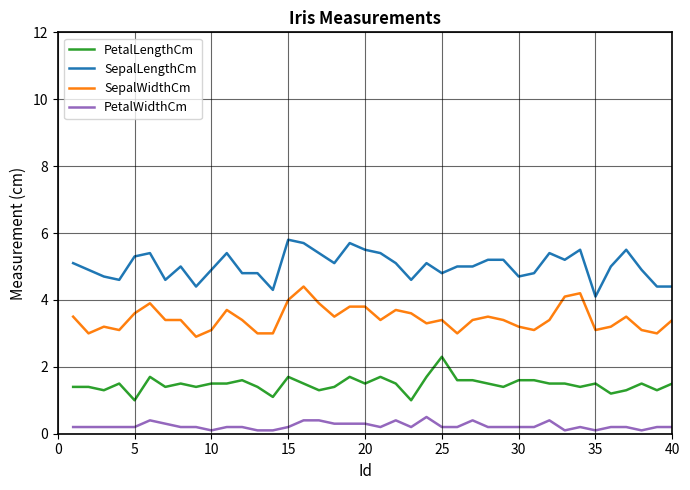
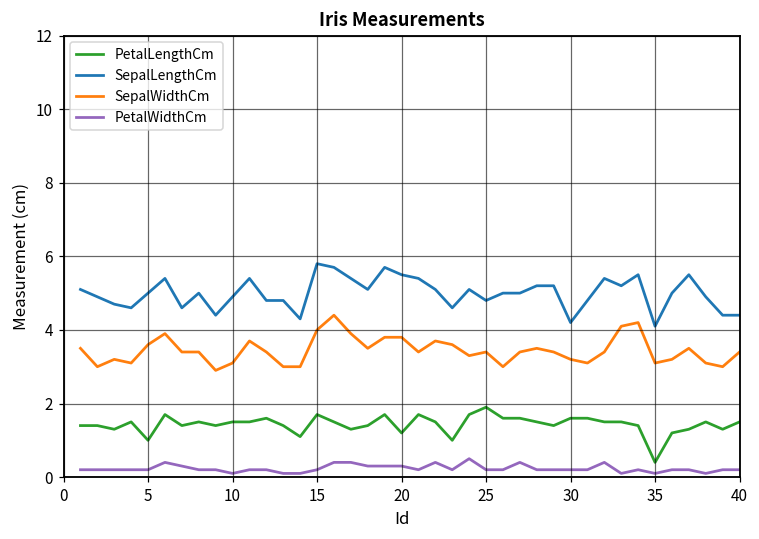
SepalLengthCm, 5: 5.3 -> 5.0
PetalLengthCm, 20: 1.5 -> 1.2
PetalLengthCm, 25: 2.3 -> 1.9
SepalLengthCm, 30: 4.7 -> 4.2
PetalLengthCm, 35: 1.5 -> 0.4
